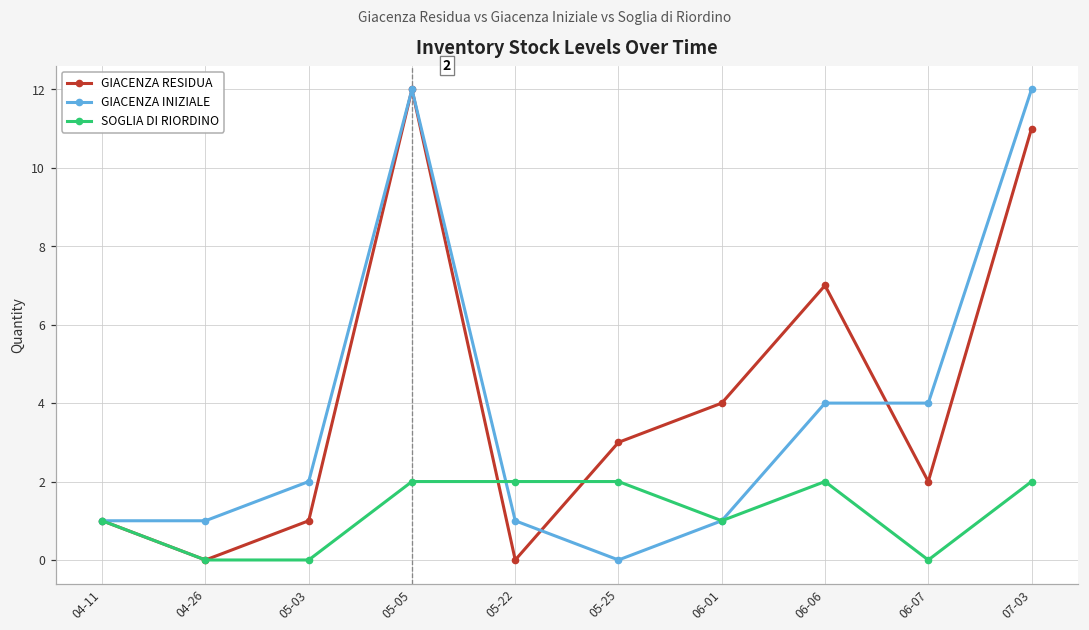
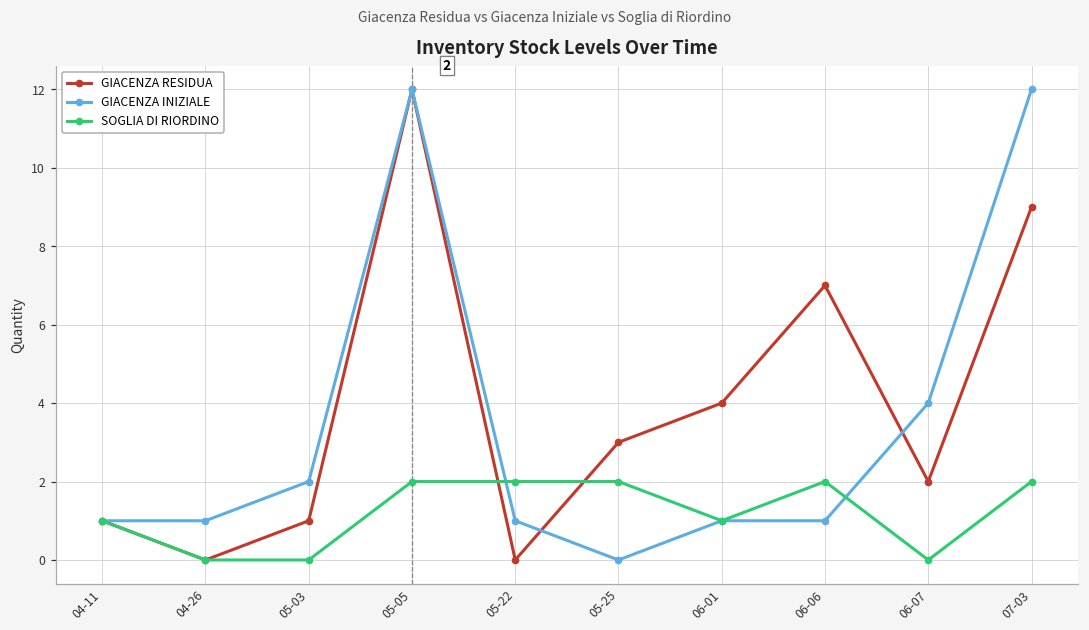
GIACENZA INIZIALE, 06-06: 4 -> 1
GIACENZA RESIDUA, 07-03: 11 -> 9
